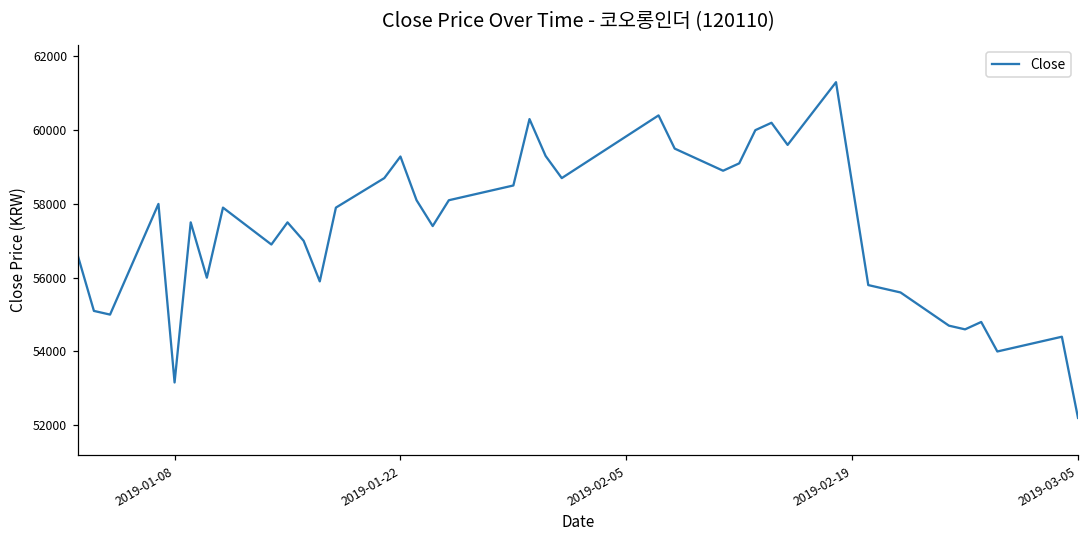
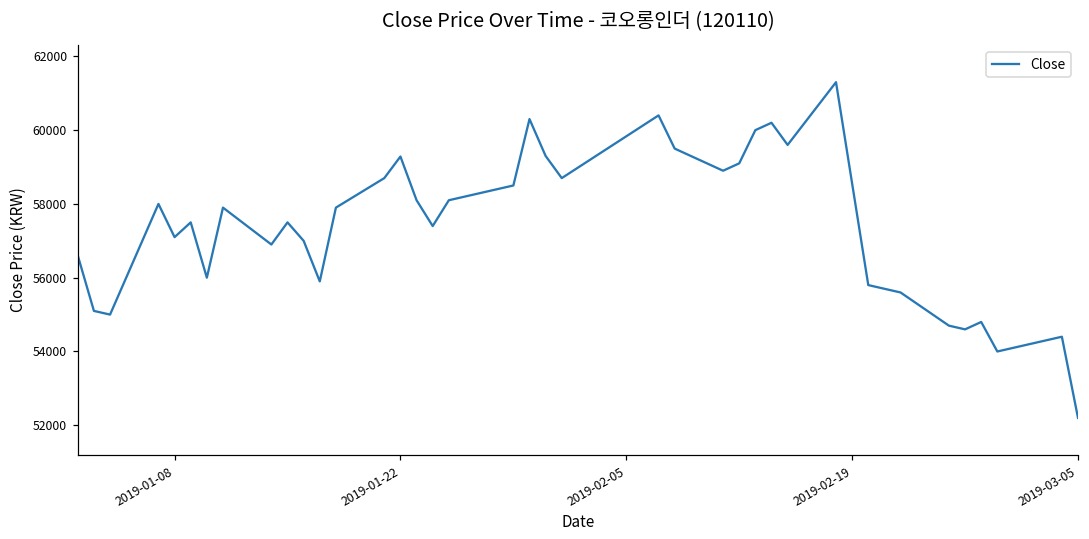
2019-01-08: 53200 -> 57100
